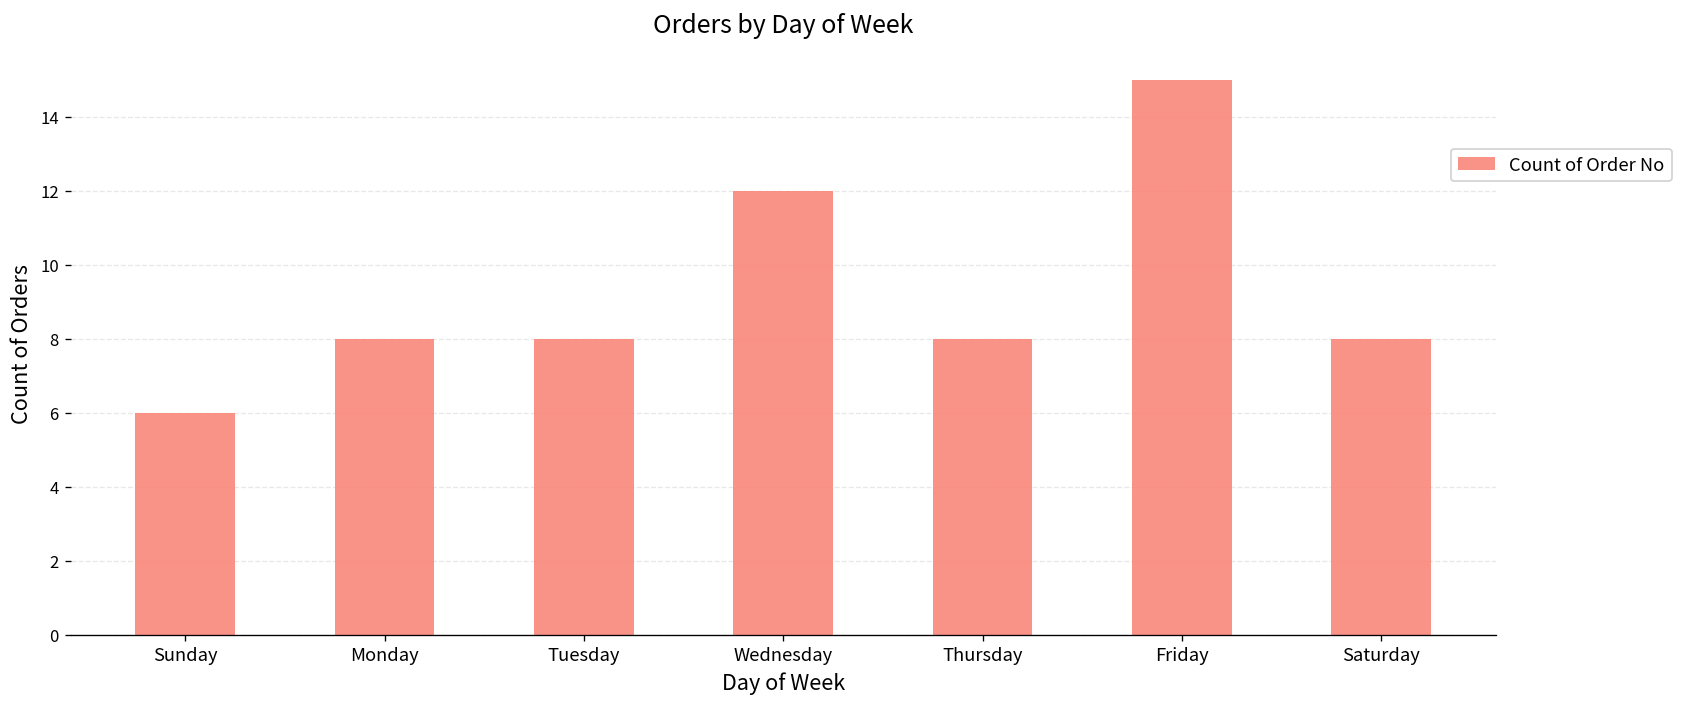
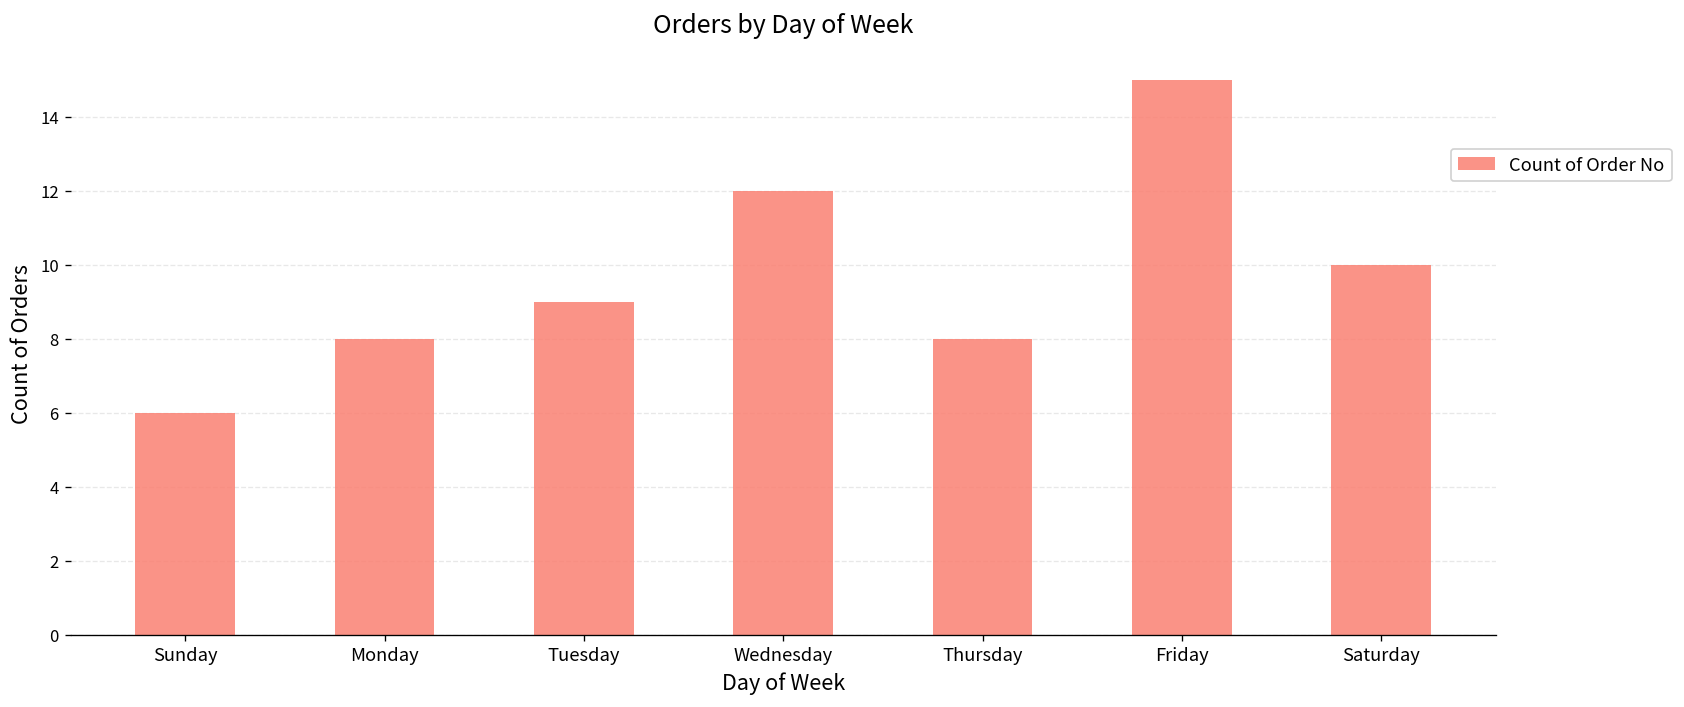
Tuesday: 8 -> 9
Saturday: 8 -> 10
